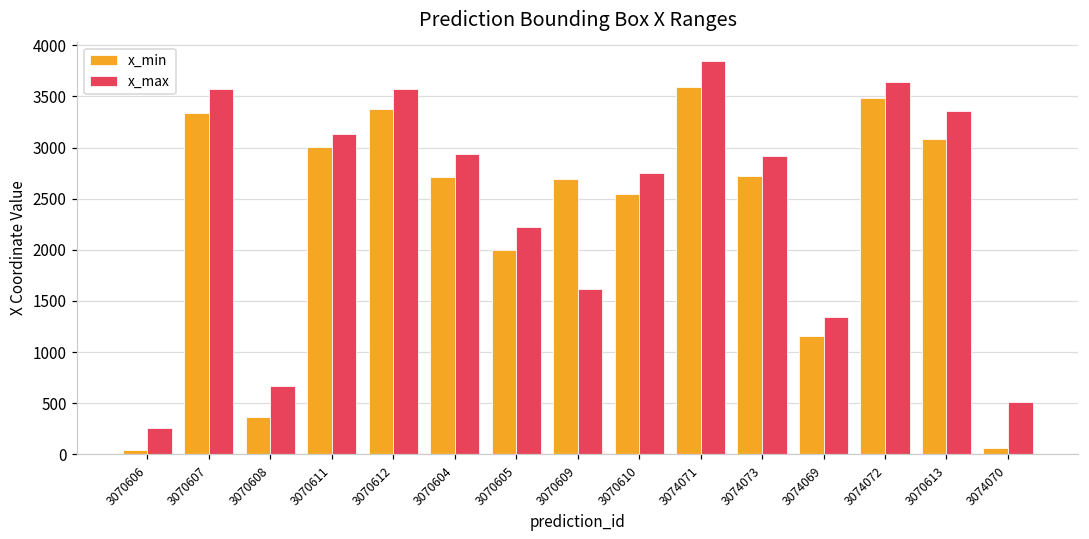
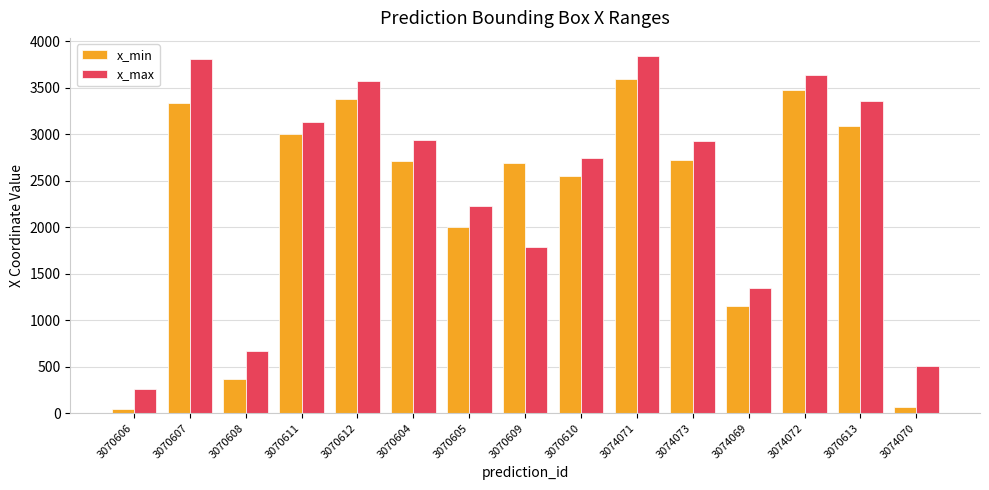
x_max, 3070607: 3600 -> 3800
x_max, 3070609: 1600 -> 1800
